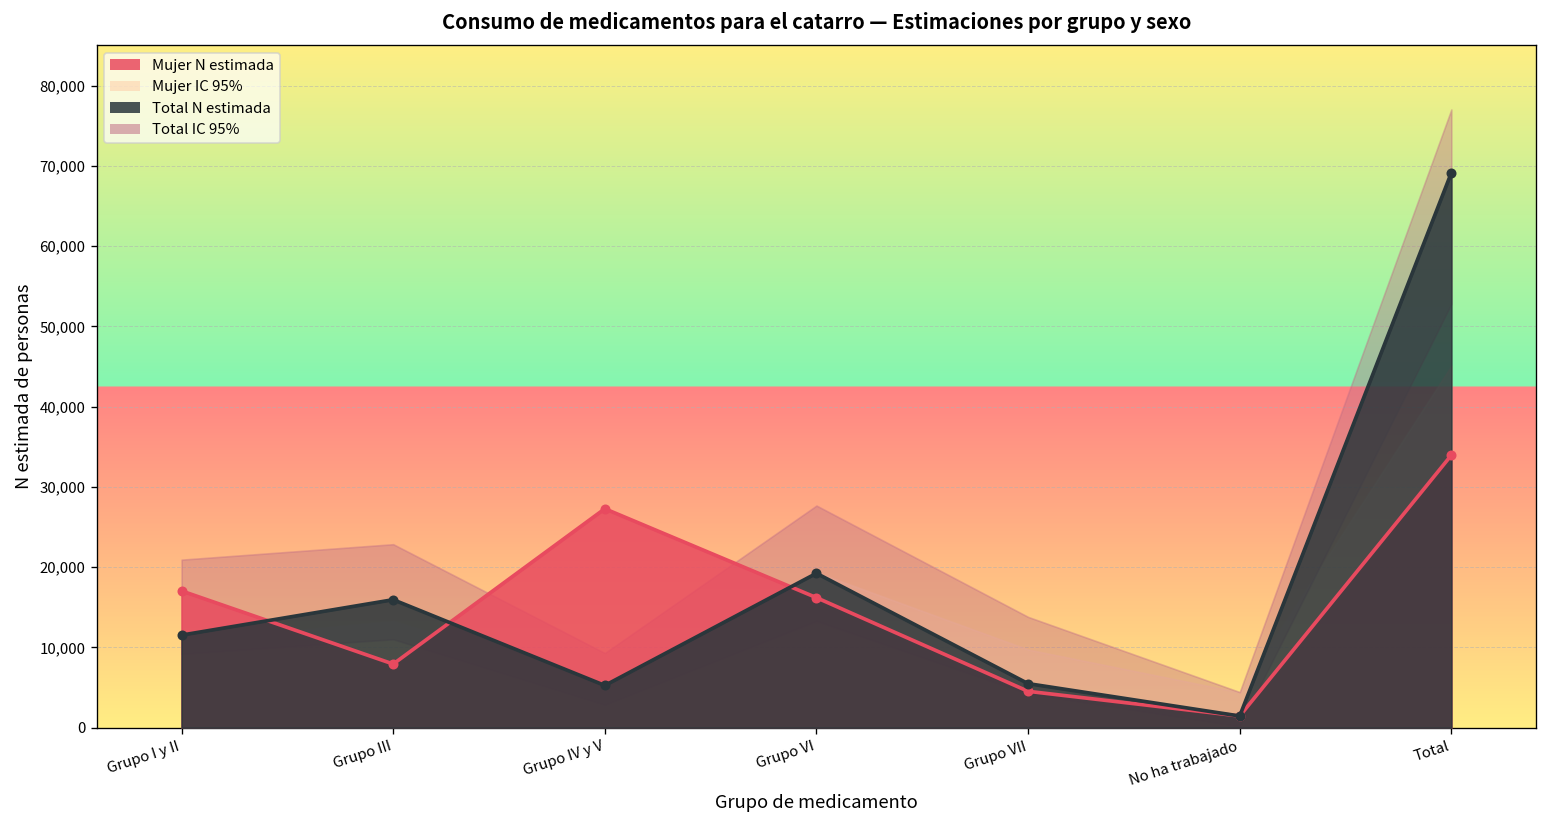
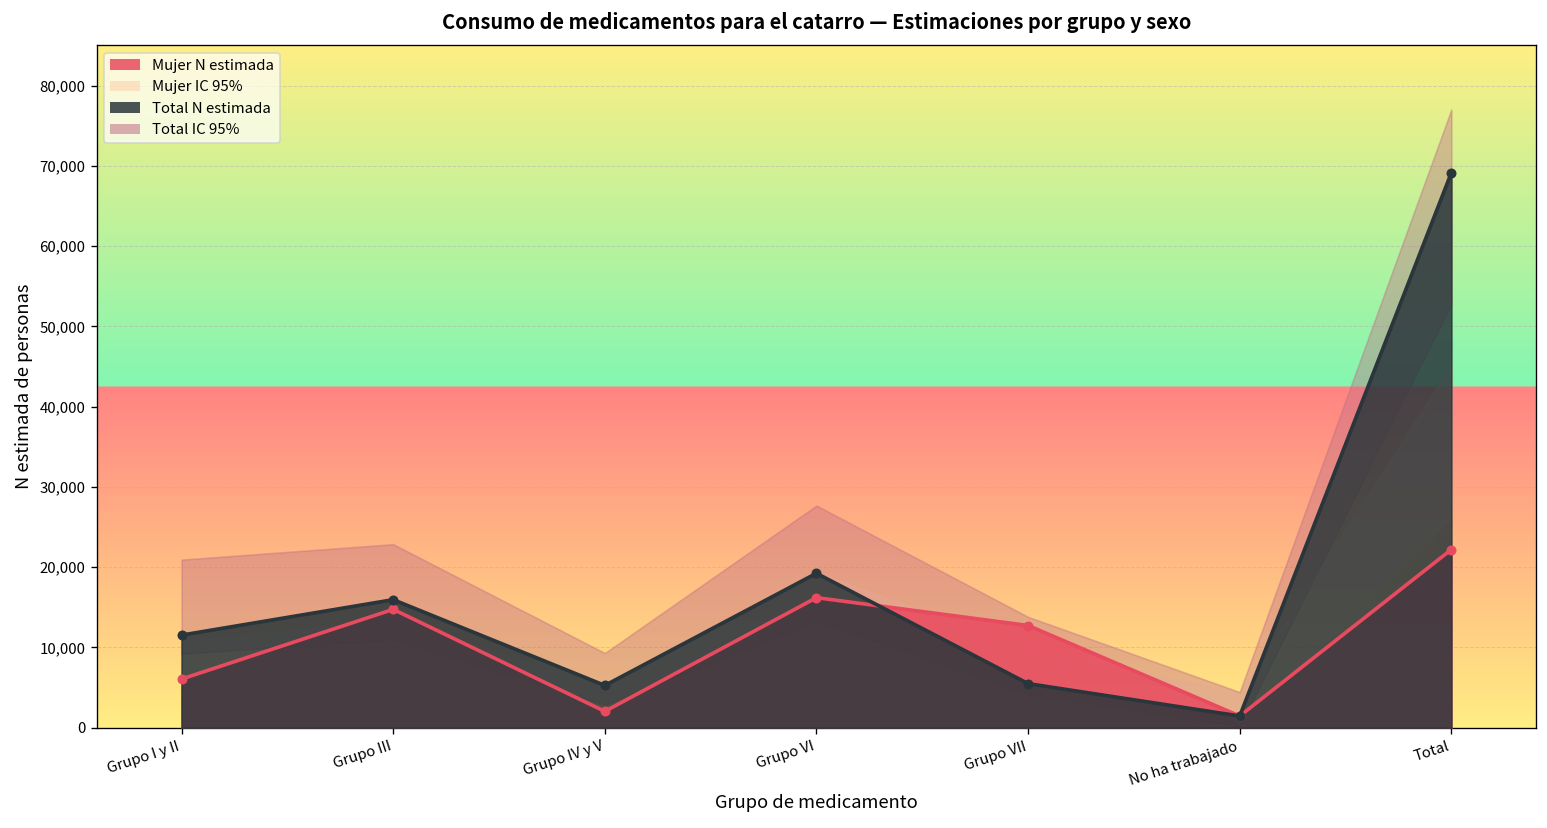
Mujer N estimada, Grupo I y II: 17,000 -> 6,000
Mujer N estimada, Grupo III: 8,000 -> 15,000
Mujer N estimada, Grupo IV y V: 27,000 -> 2,000
Mujer N estimada, Grupo VII: 5,000 -> 13,000
Mujer N estimada, Total: 34,000 -> 22,000
